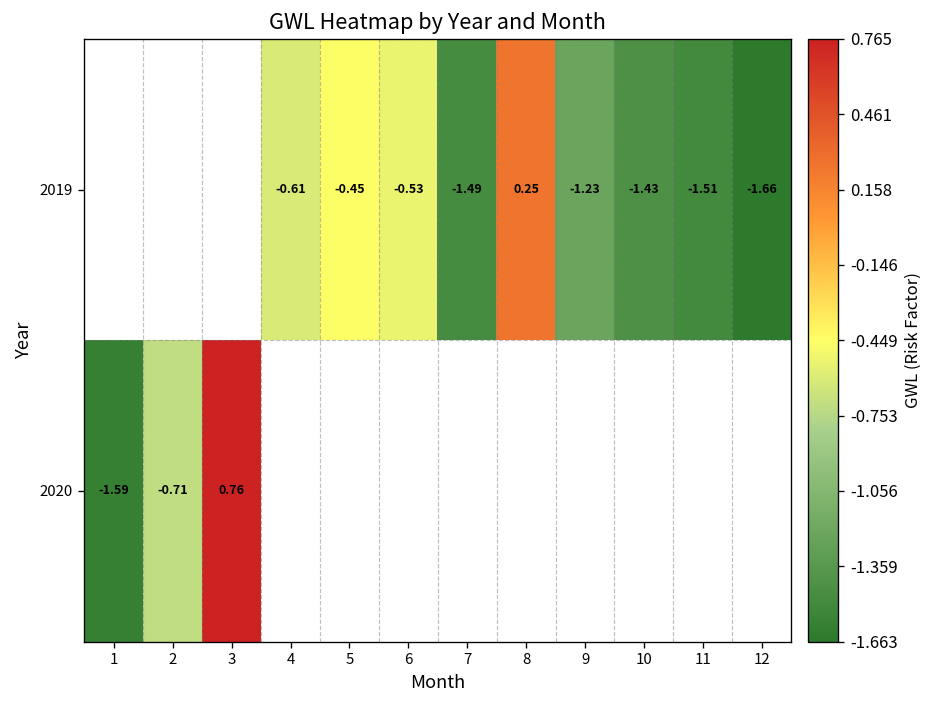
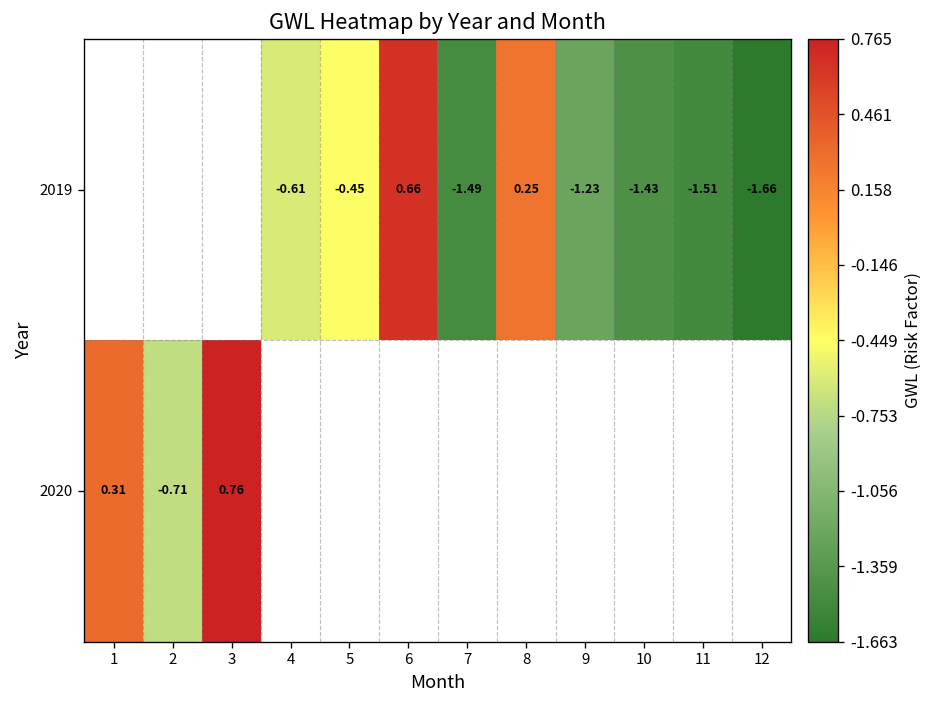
2019, 6: -0.53 -> 0.66
2020, 1: -1.59 -> 0.31
